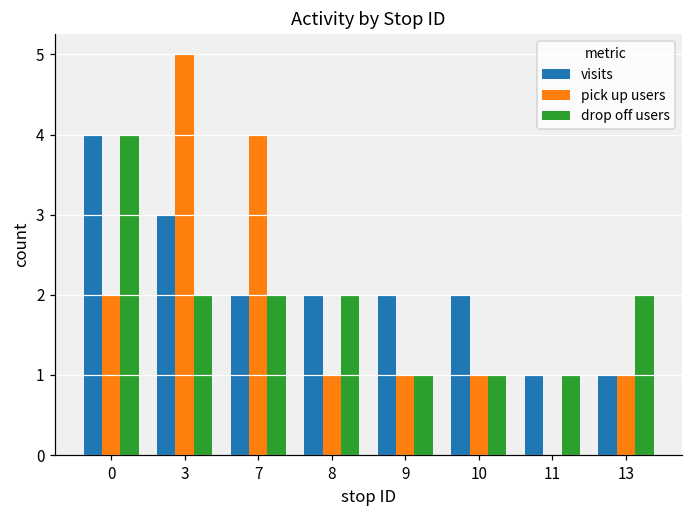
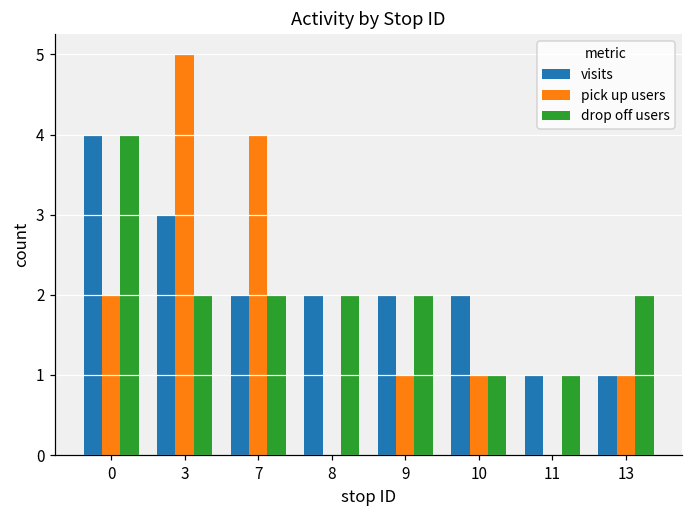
pick up users, 8: 1 -> 0
drop off users, 9: 1 -> 2
